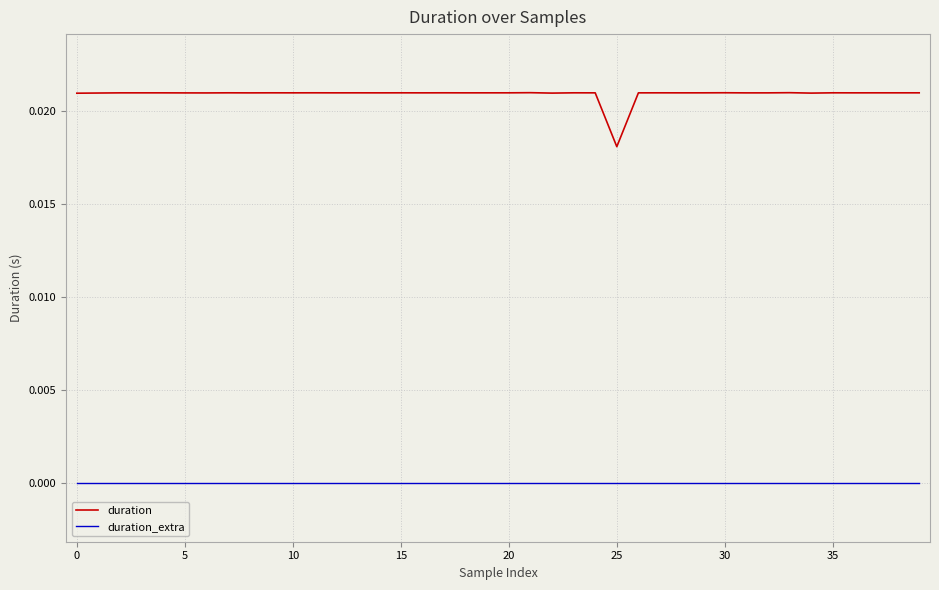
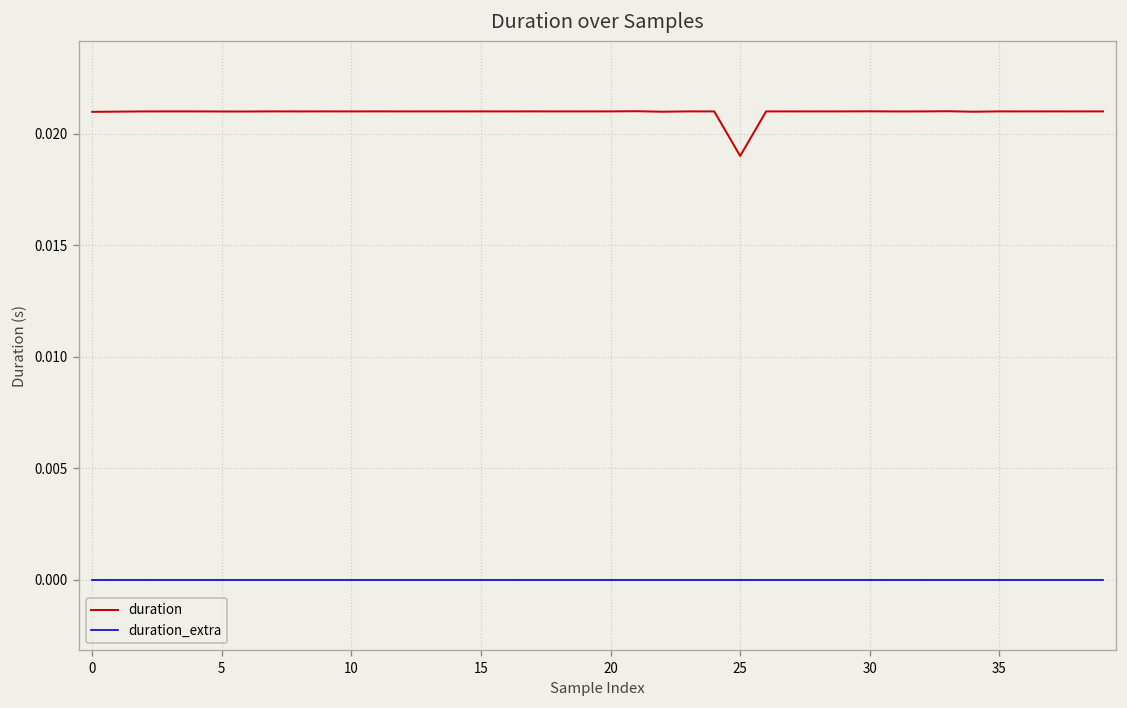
duration, 25: 0.0181 -> 0.0190
